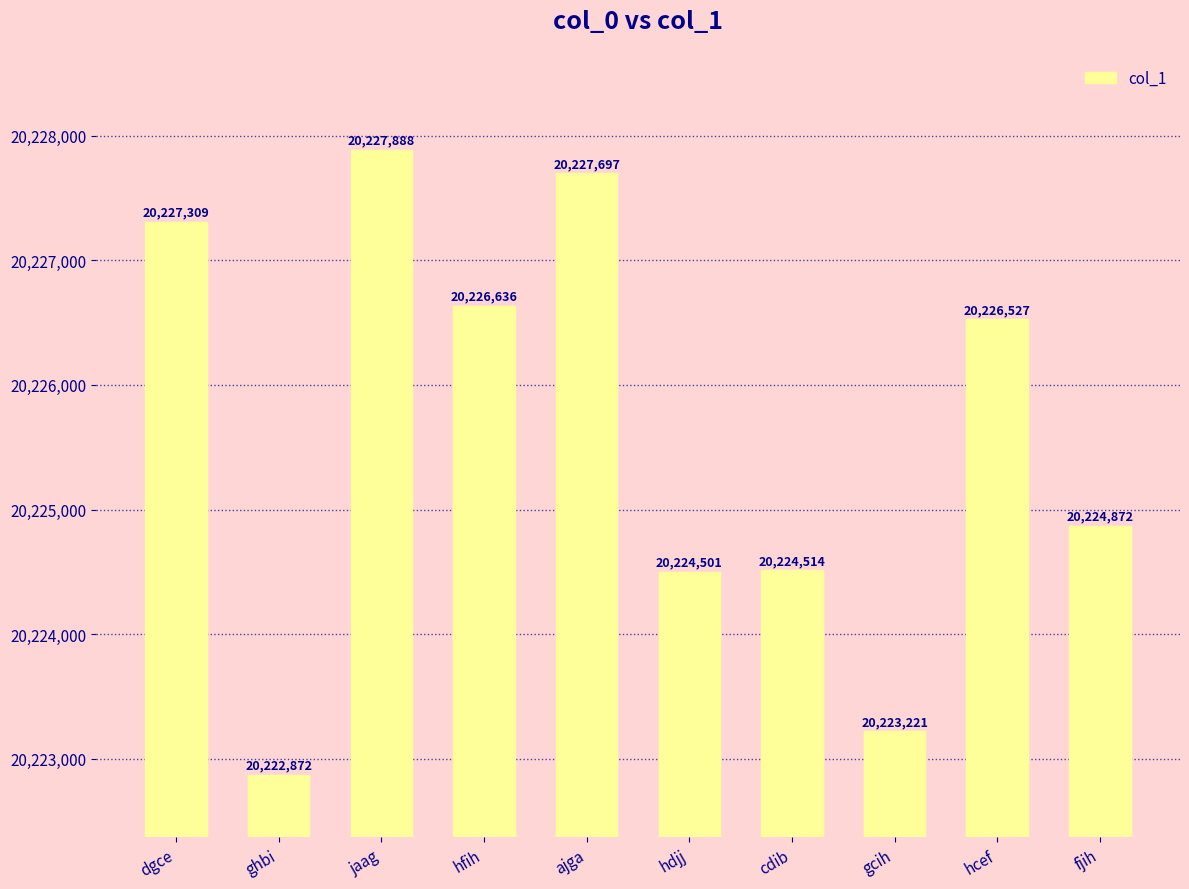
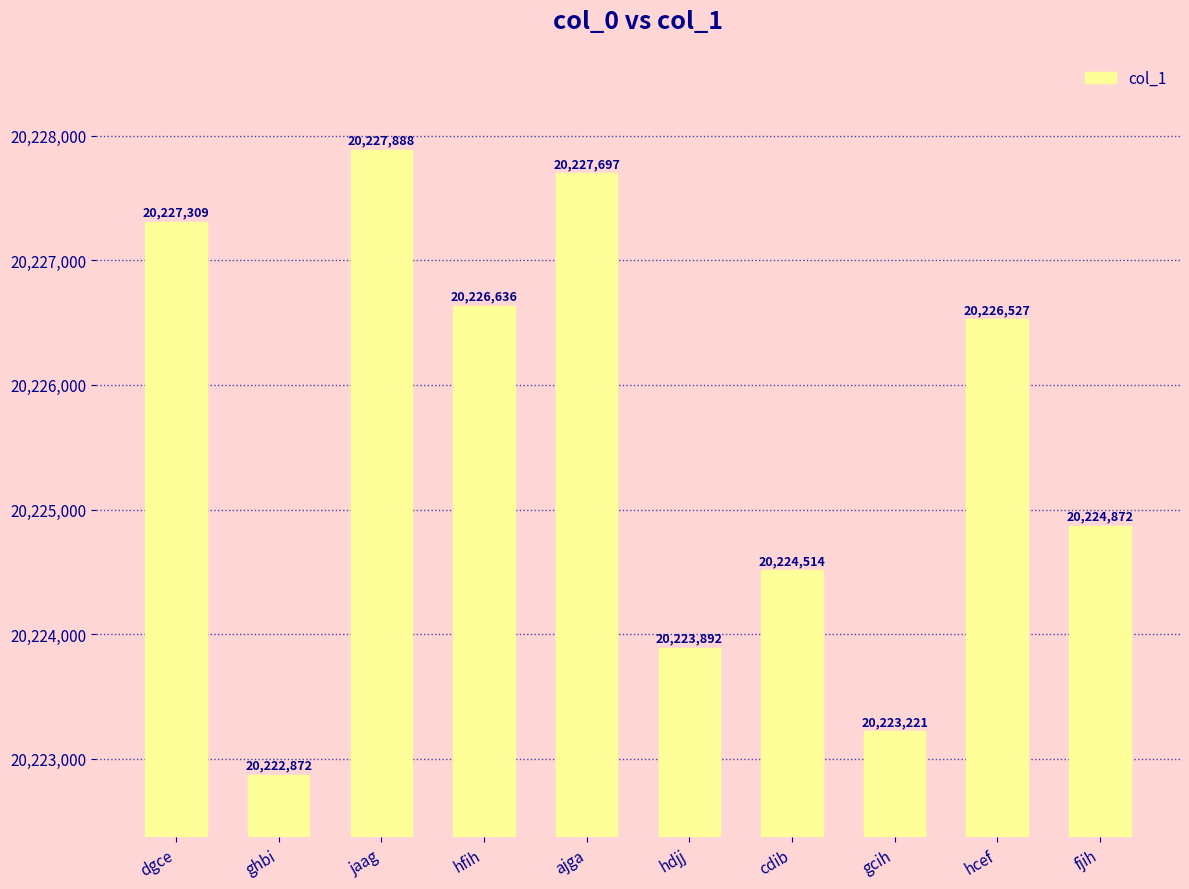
hdjj: 20,224,501 -> 20,223,892
